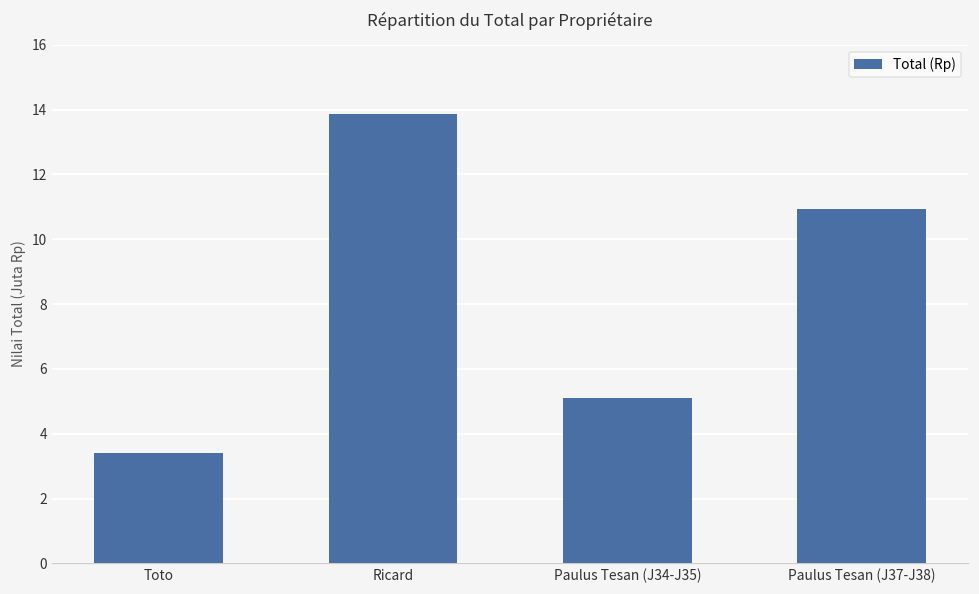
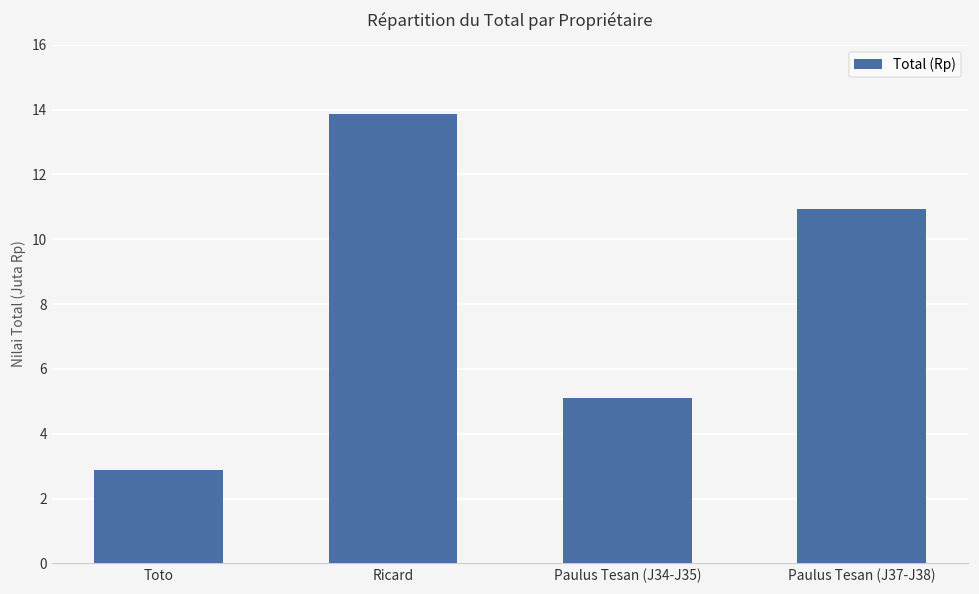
Toto: 3.4 -> 2.9
